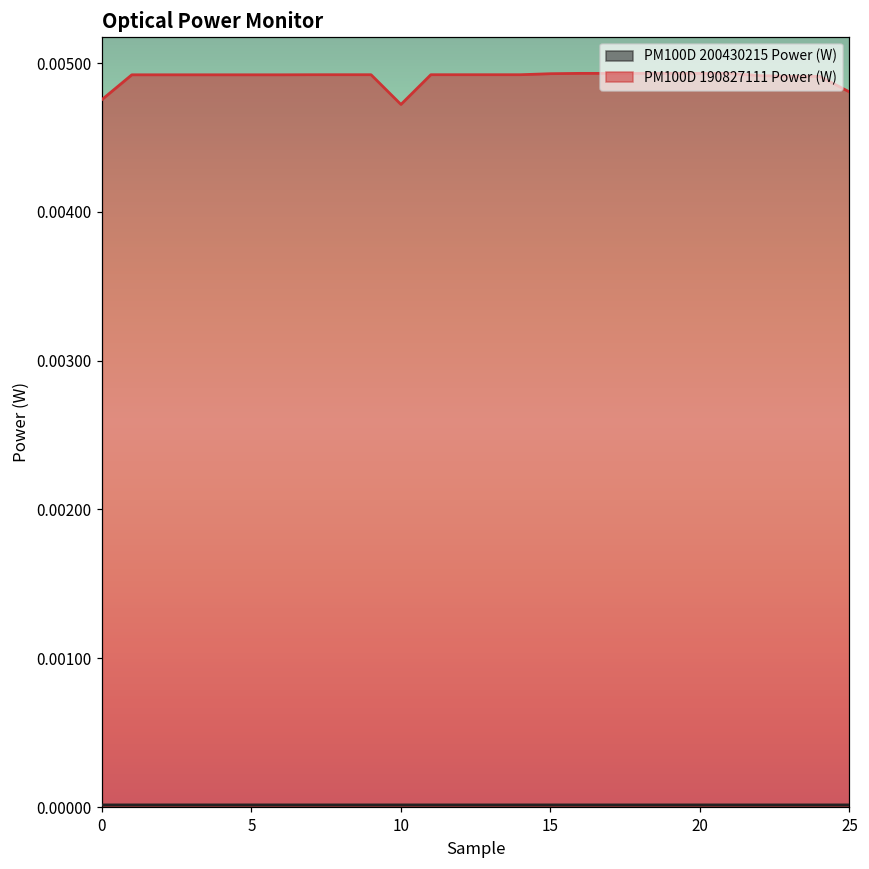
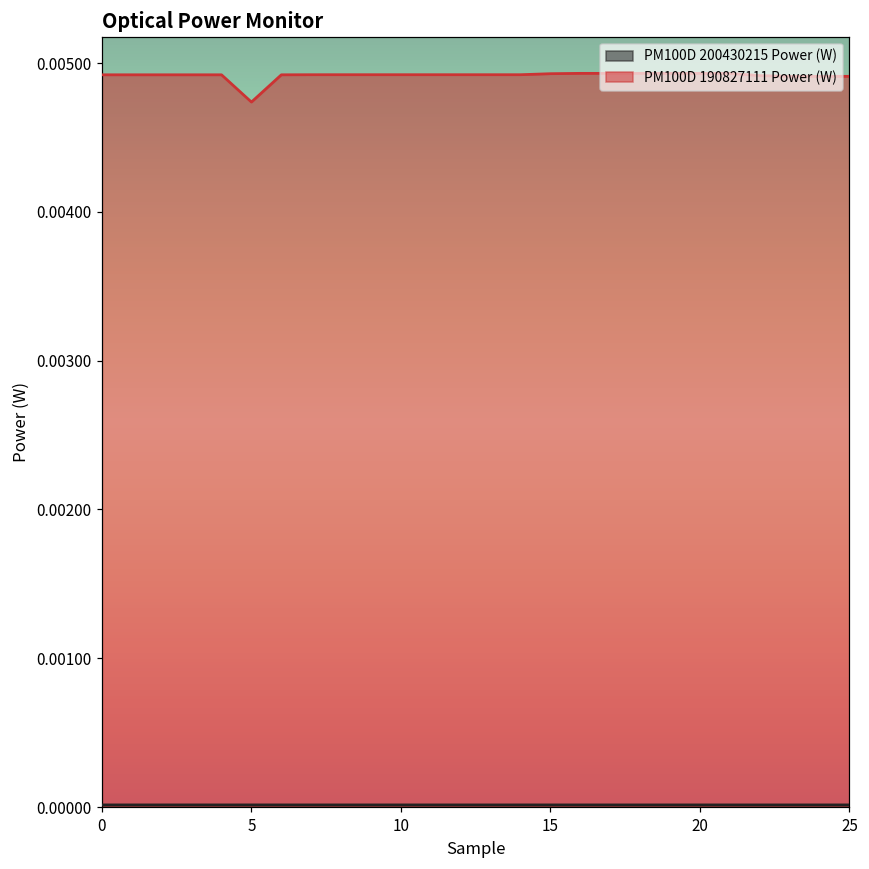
PM100D 190827111 Power (W), 0: 0.00475 -> 0.00492
PM100D 190827111 Power (W), 5: 0.00492 -> 0.00474
PM100D 190827111 Power (W), 10: 0.00472 -> 0.00492
PM100D 190827111 Power (W), 25: 0.00481 -> 0.00491
